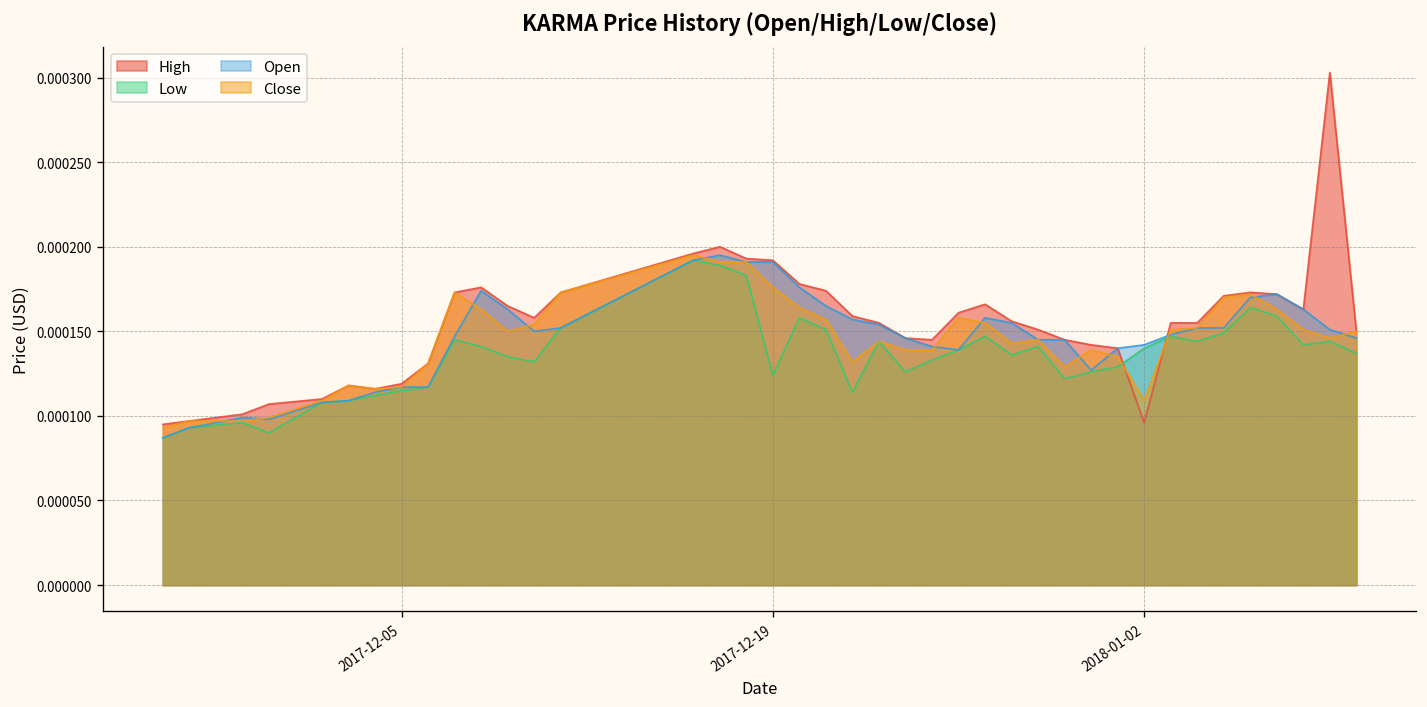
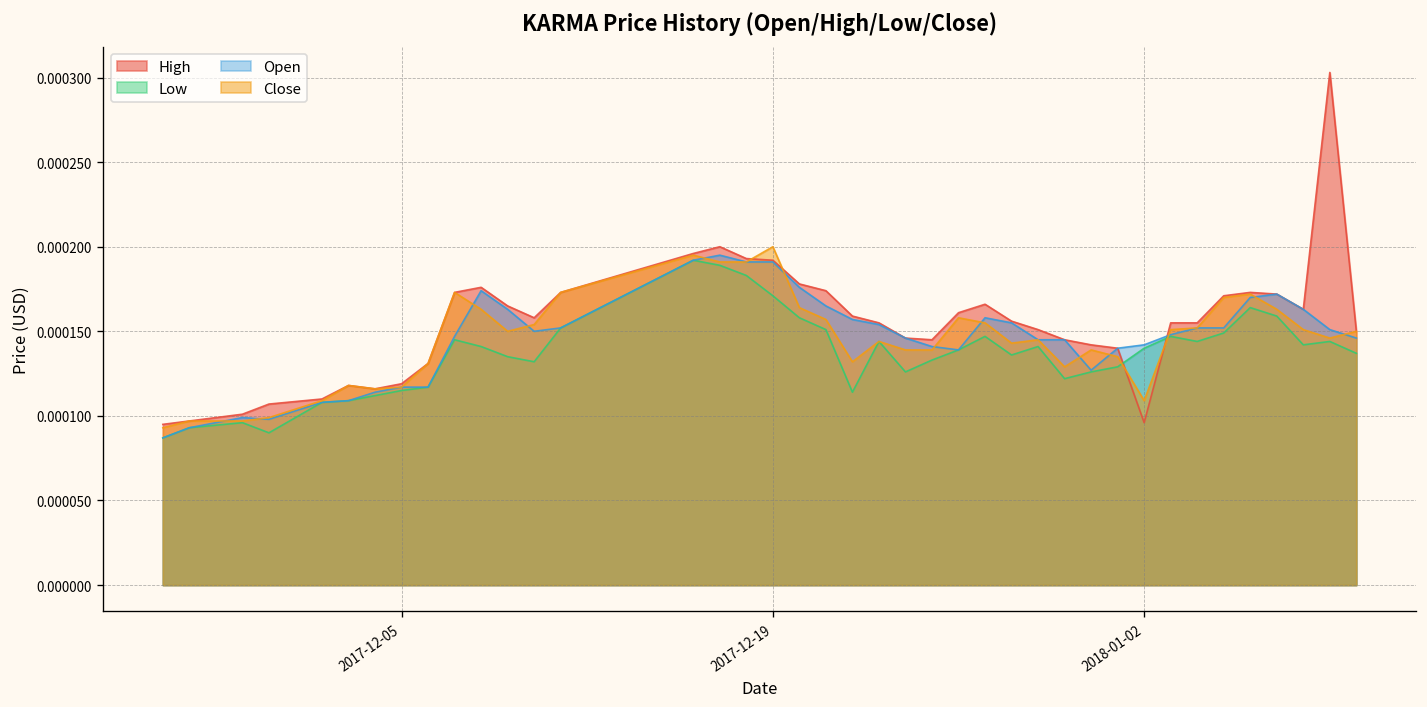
Low, 2017-12-19: 0.000124 -> 0.000171
Close, 2017-12-19: 0.000176 -> 0.000200
